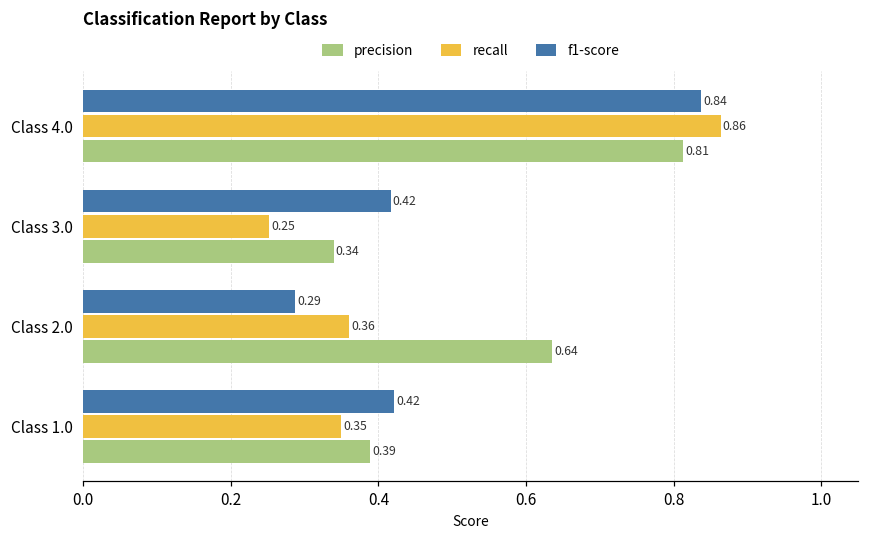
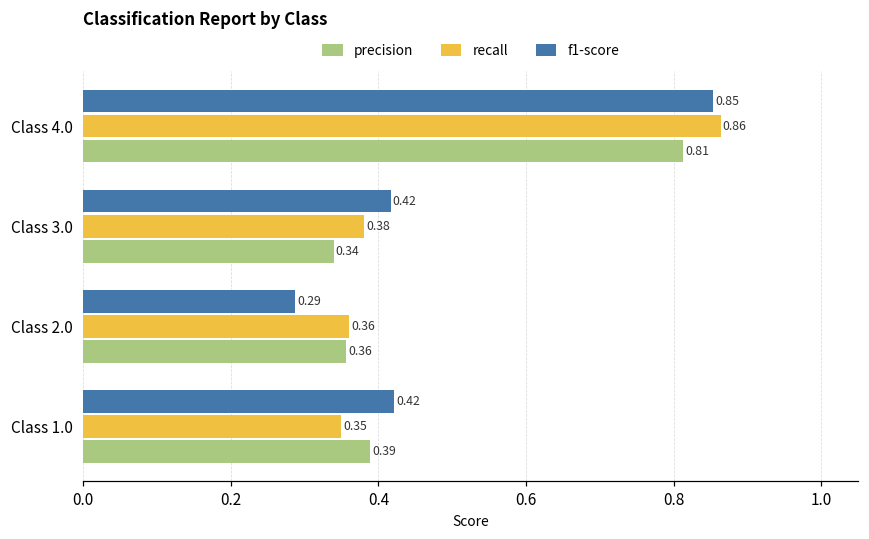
f1-score, Class 4.0: 0.84 -> 0.85
recall, Class 3.0: 0.25 -> 0.38
precision, Class 2.0: 0.64 -> 0.36
